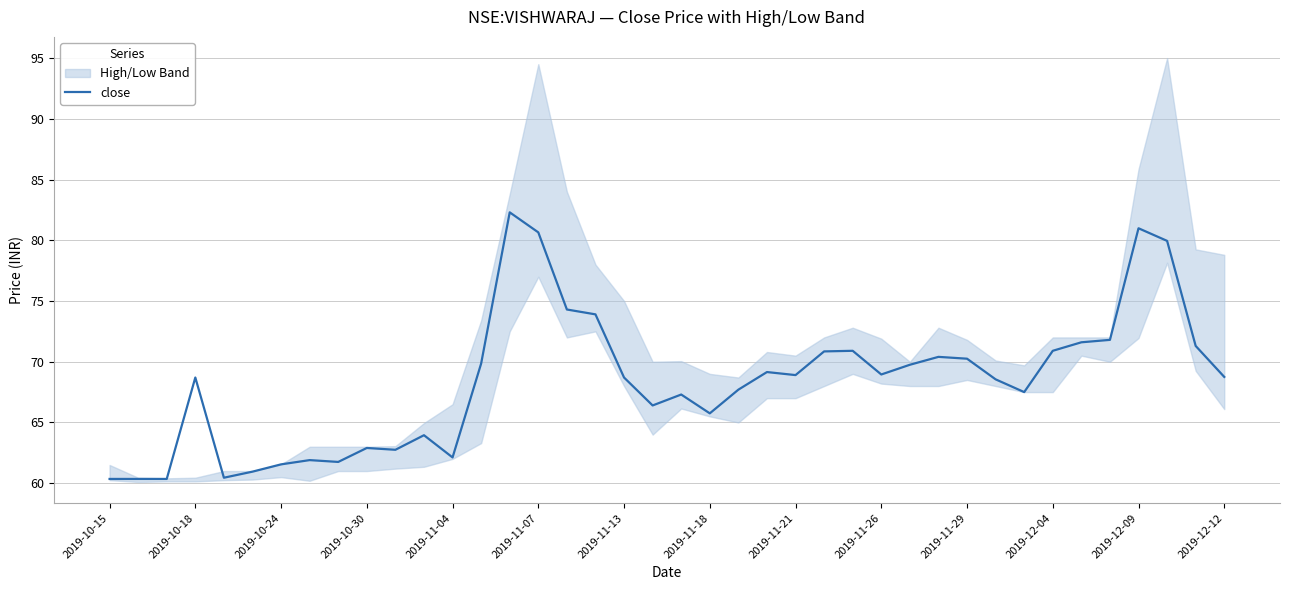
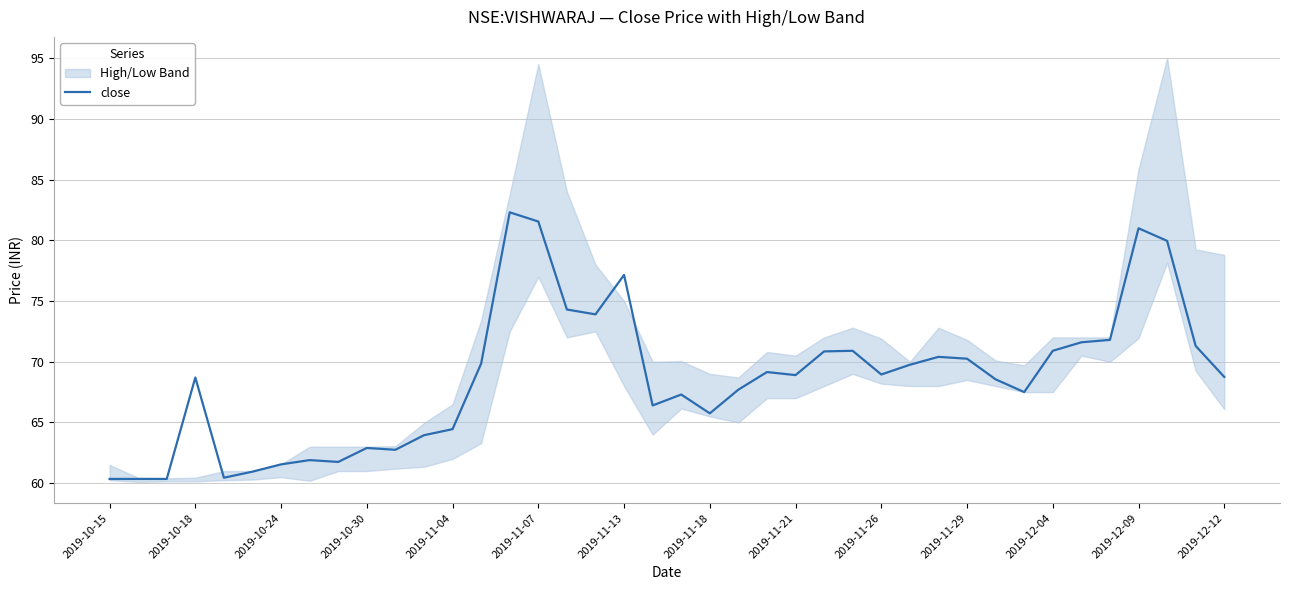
close, 2019-11-04: 62.1 -> 64.4
close, 2019-11-07: 80.7 -> 81.5
close, 2019-11-13: 68.7 -> 77.1
